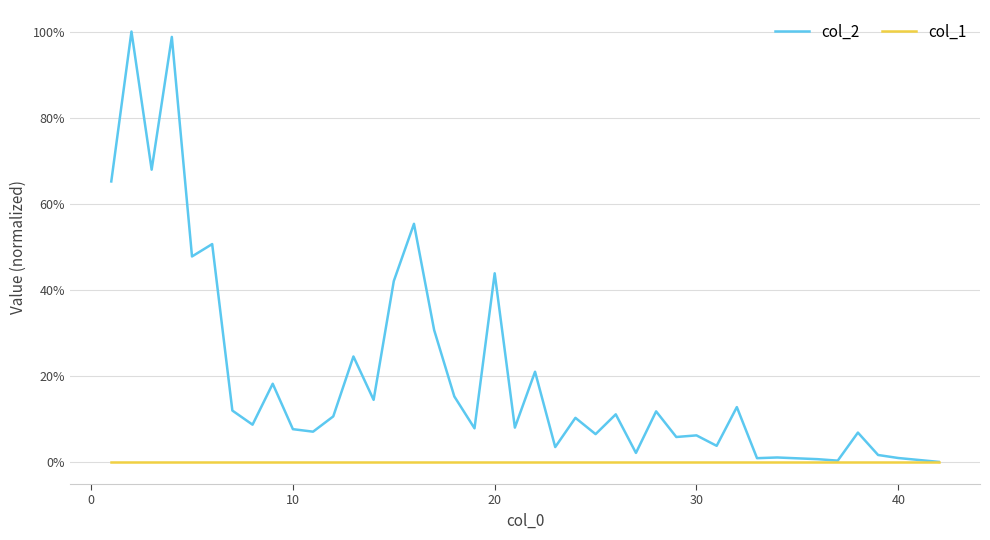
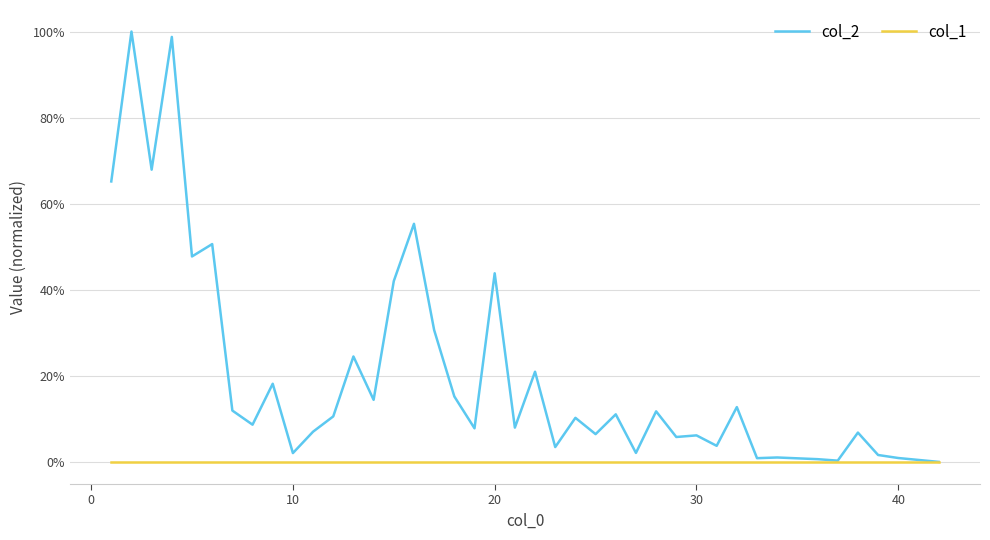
col_2, 10: 8% -> 2%
